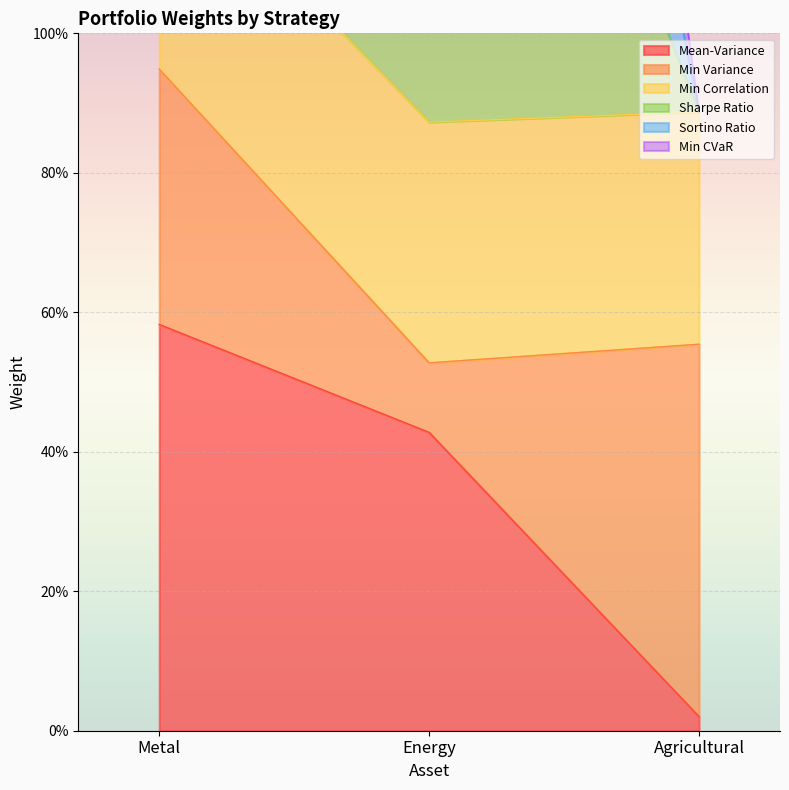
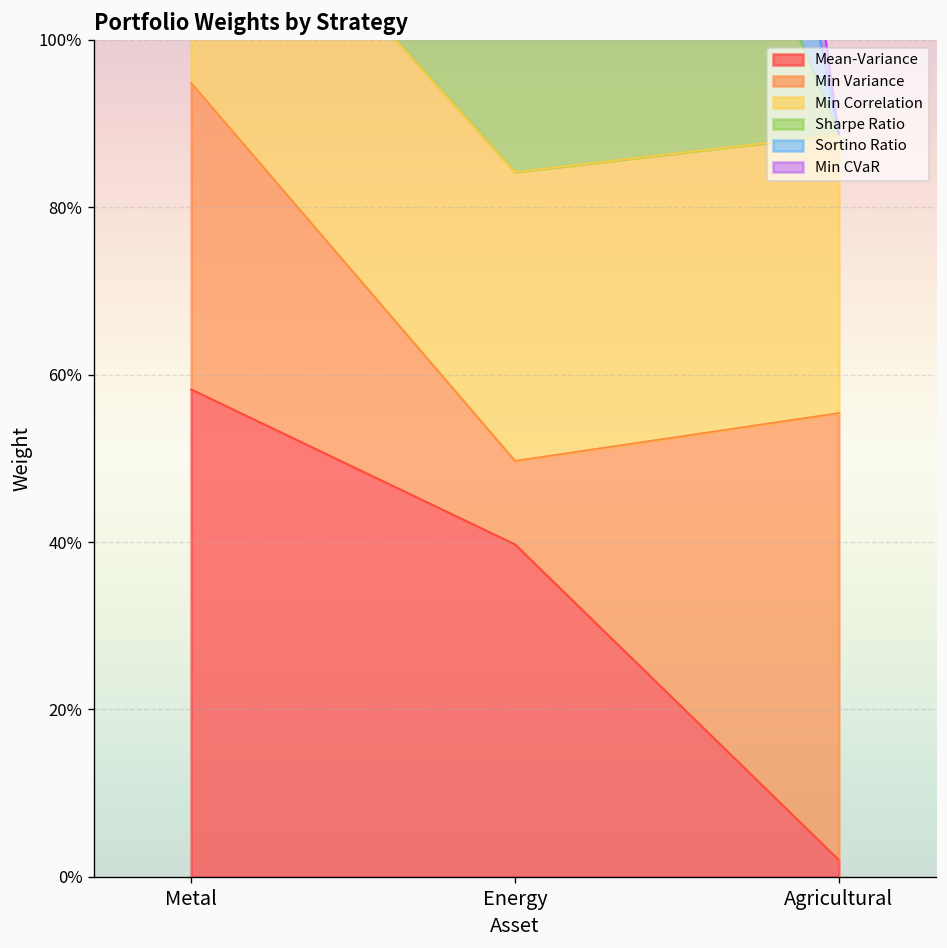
Mean-Variance, Energy: 43% -> 40%
